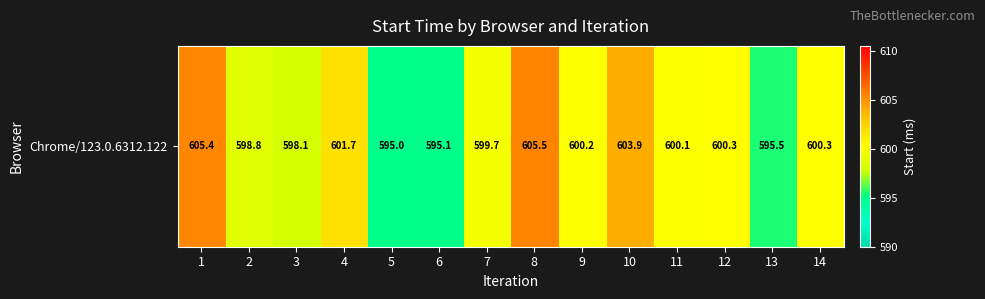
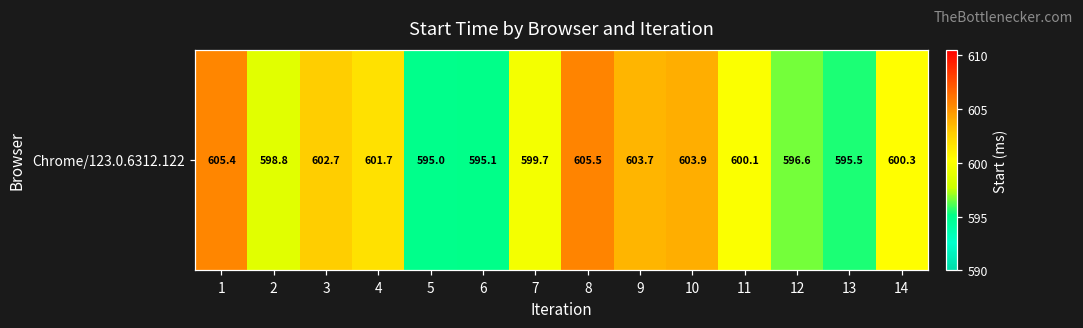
Chrome/123.0.6312.122, 3: 598.1 -> 602.7
Chrome/123.0.6312.122, 9: 600.2 -> 603.7
Chrome/123.0.6312.122, 12: 600.3 -> 596.6
